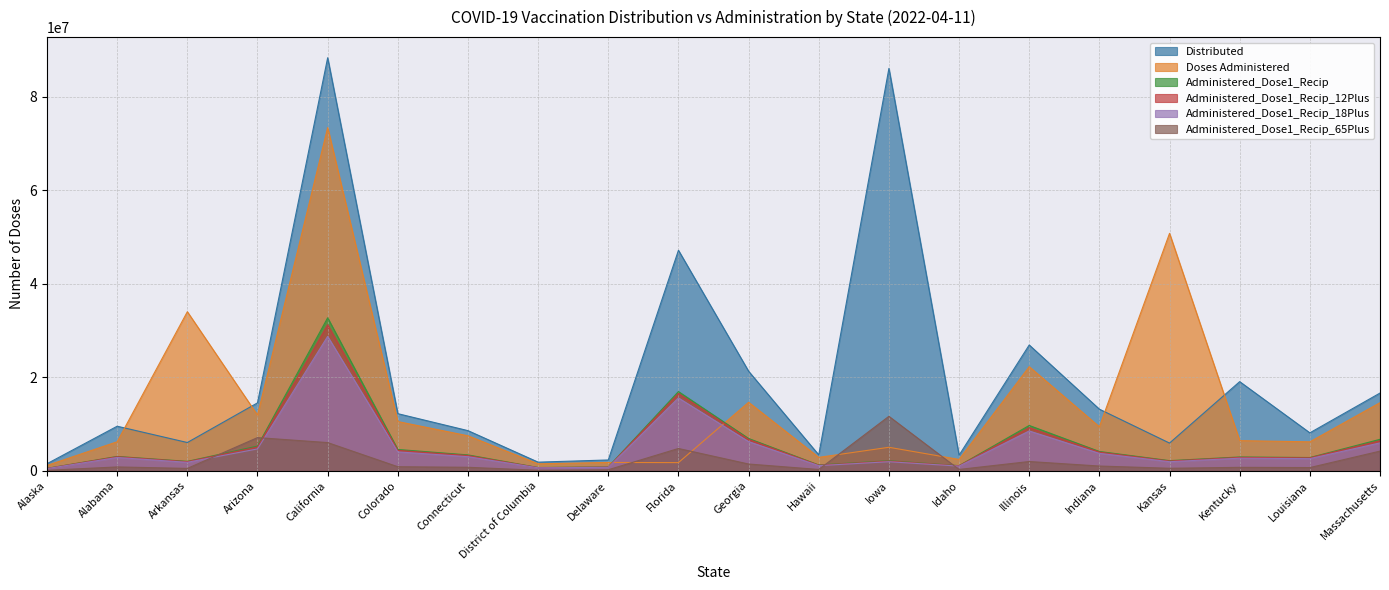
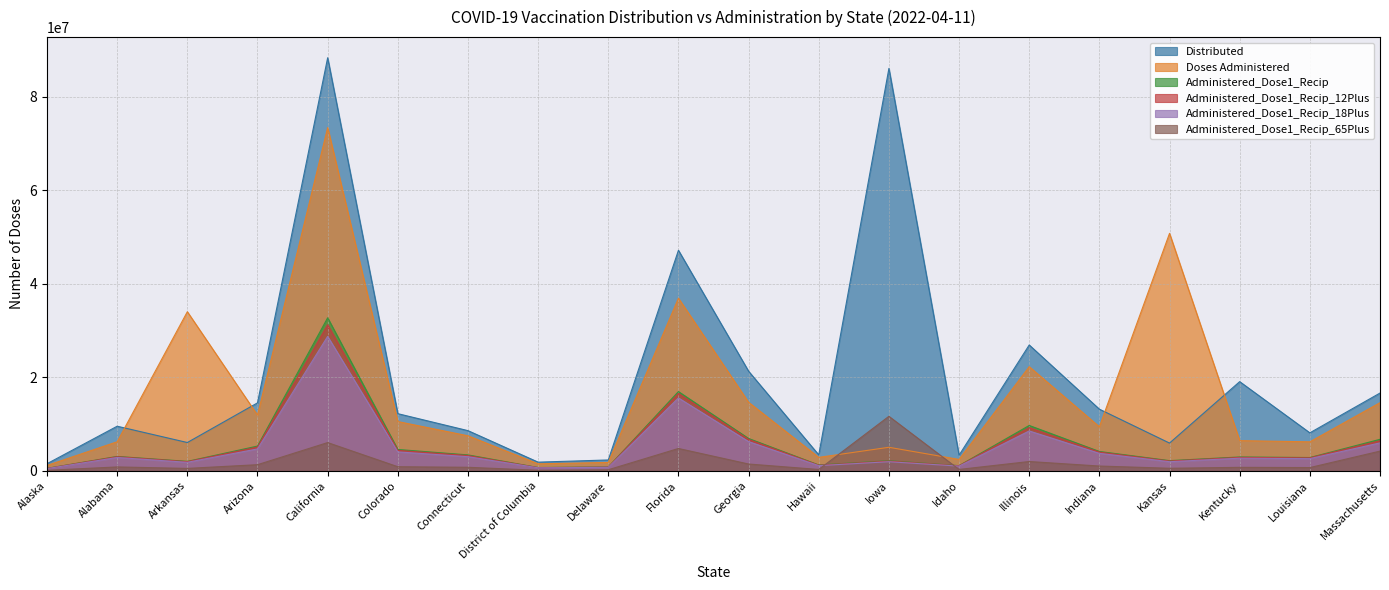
Administered_Dose1_Recip_65Plus, Arizona: 7000000 -> 1000000
Doses Administered, Florida: 2000000 -> 37000000
